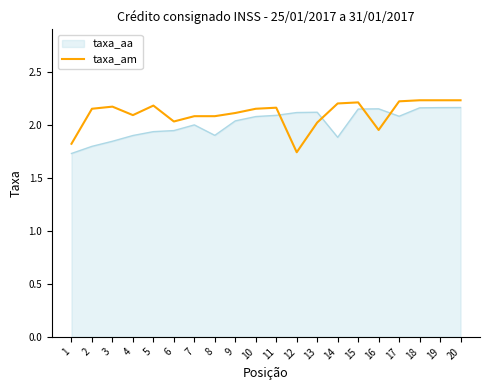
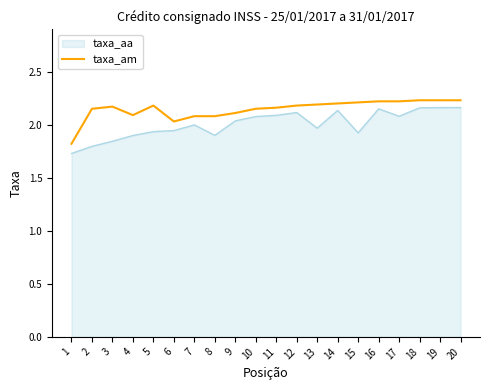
taxa_am, 12: 1.74 -> 2.18
taxa_aa, 13: 2.12 -> 1.97
taxa_am, 13: 2.02 -> 2.19
taxa_aa, 14: 1.88 -> 2.13
taxa_aa, 15: 2.15 -> 1.92
taxa_am, 16: 1.95 -> 2.22
